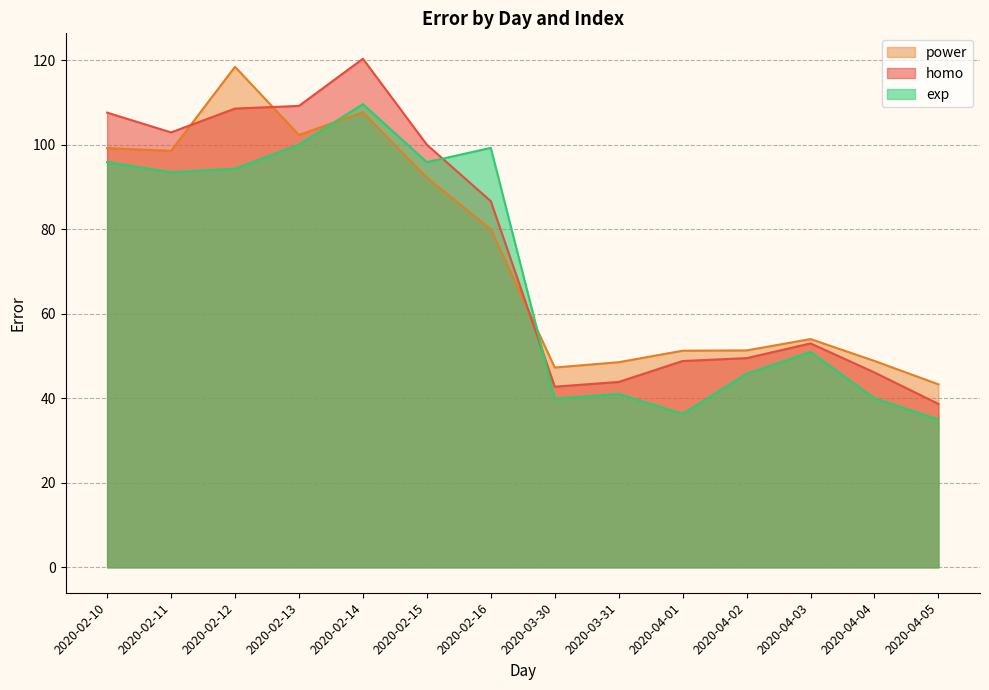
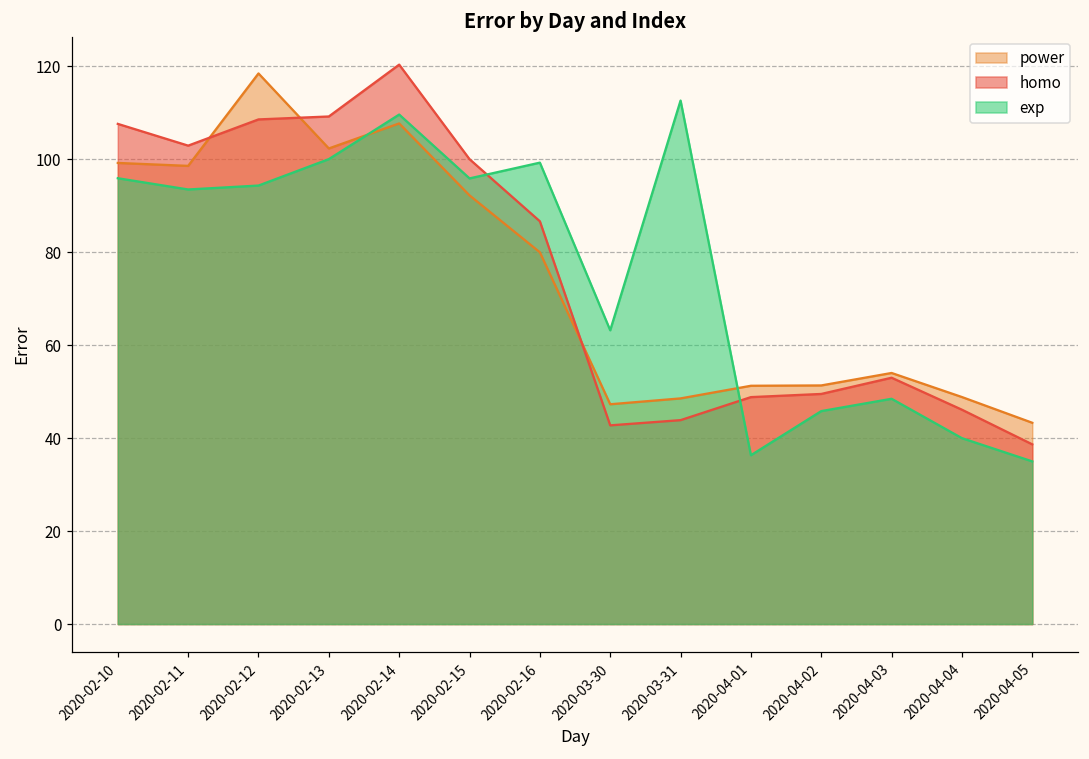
exp, 2020-03-30: 40 -> 63
exp, 2020-03-31: 41 -> 113
exp, 2020-04-03: 51 -> 48
